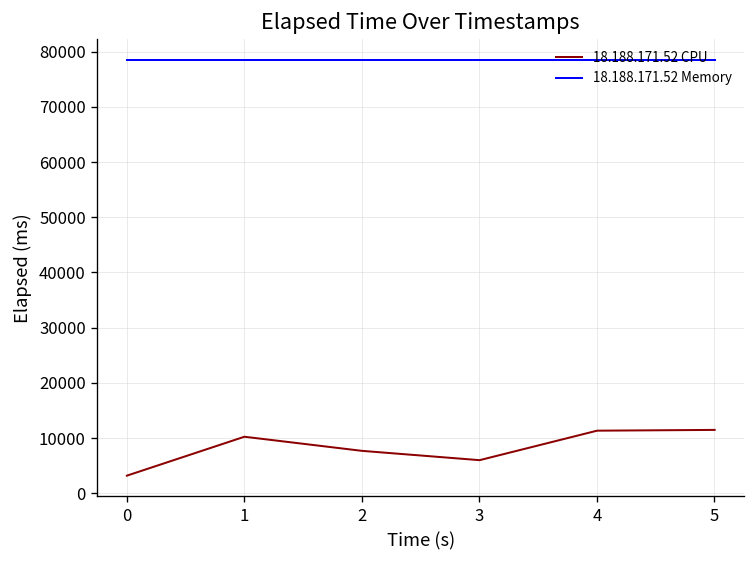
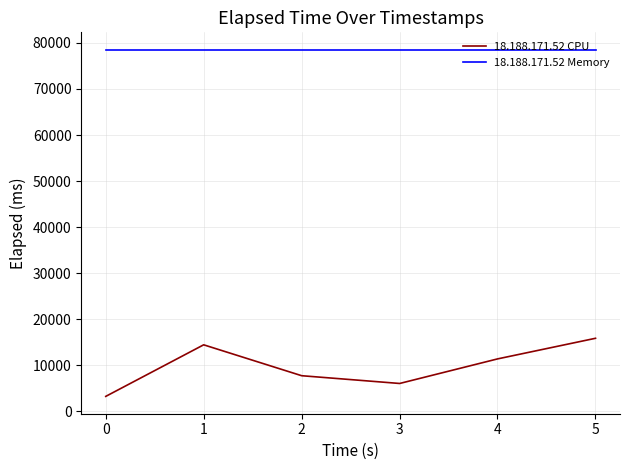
18.188.171.52 CPU, 1: 10000 -> 14000
18.188.171.52 CPU, 5: 12000 -> 16000
